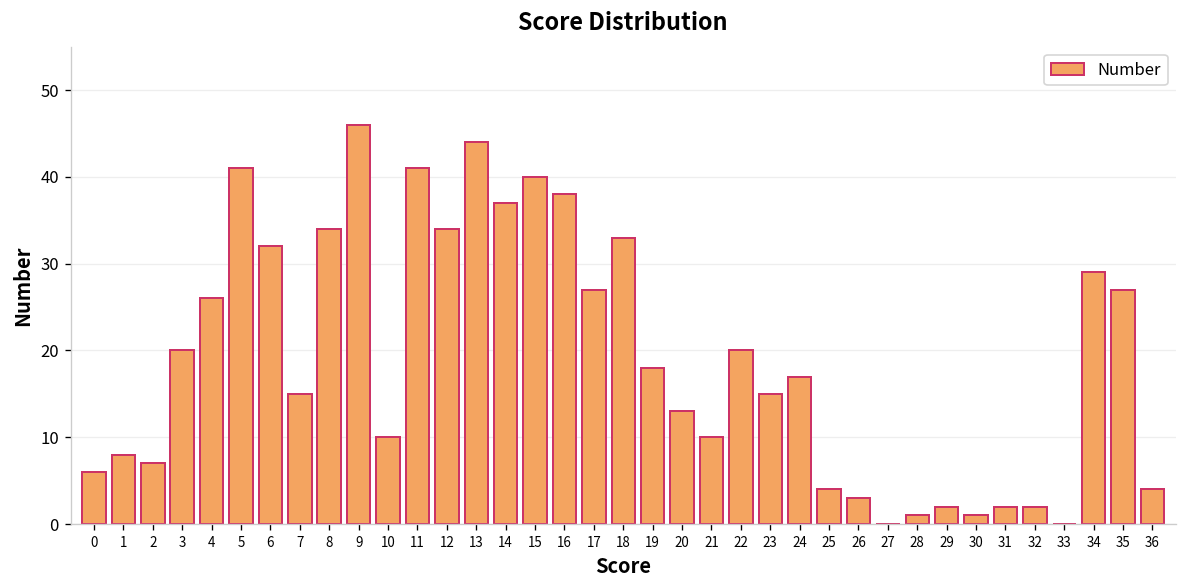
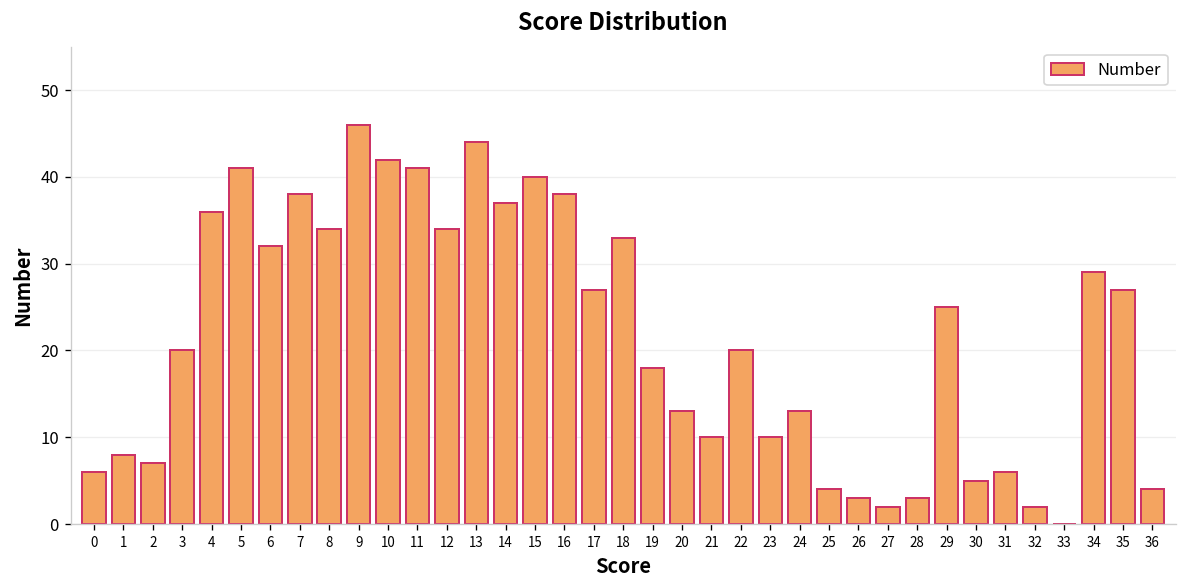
4: 26 -> 36
7: 15 -> 38
10: 10 -> 42
23: 15 -> 10
24: 17 -> 13
27: 0 -> 2
28: 1 -> 3
29: 2 -> 25
30: 1 -> 5
31: 2 -> 6
